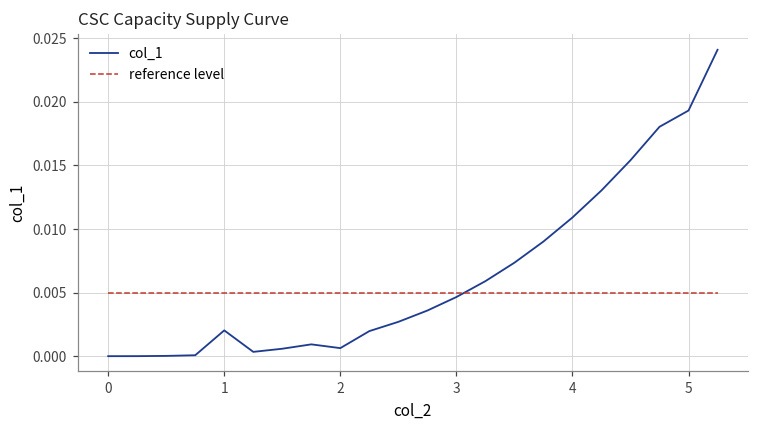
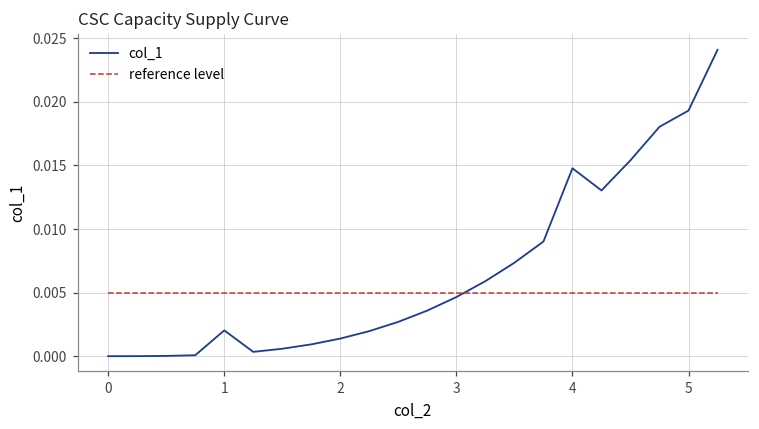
col_1, 2: 0.0006 -> 0.0014
col_1, 4: 0.0109 -> 0.0148
